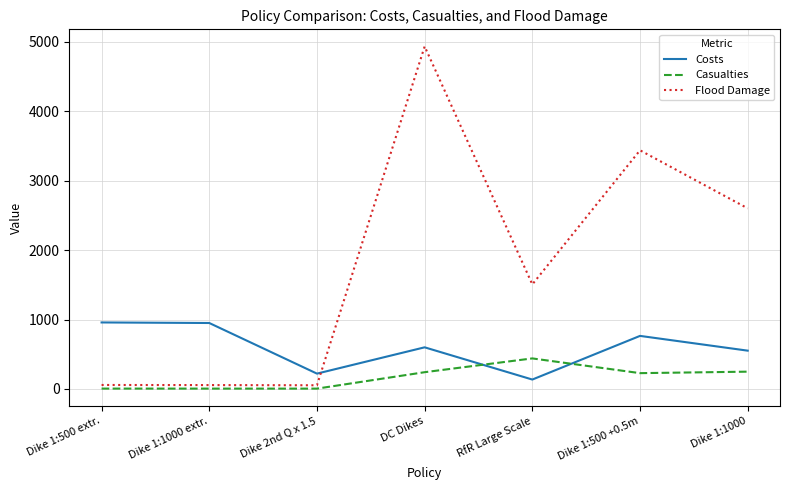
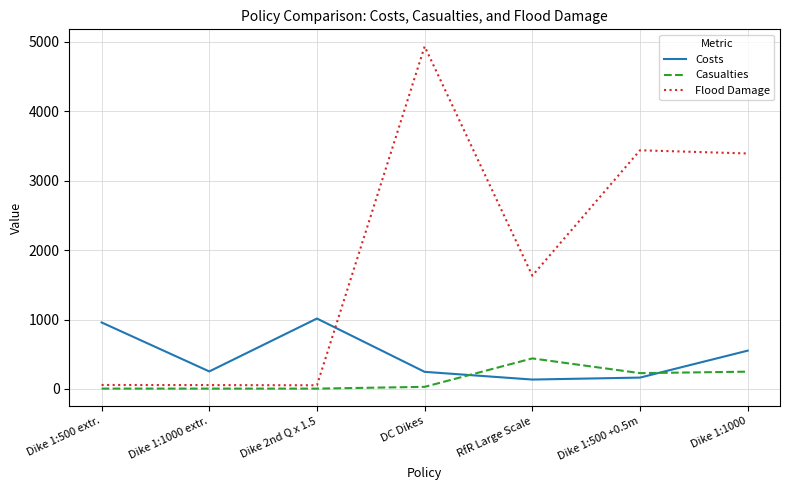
Costs, Dike 1:1000 extr.: 1000 -> 300
Costs, Dike 2nd Q x 1.5: 200 -> 1000
Costs, DC Dikes: 600 -> 200
Casualties, DC Dikes: 200 -> 0
Flood Damage, RfR Large Scale: 1500 -> 1600
Costs, Dike 1:500 +0.5m: 800 -> 200
Flood Damage, Dike 1:1000: 2600 -> 3400
